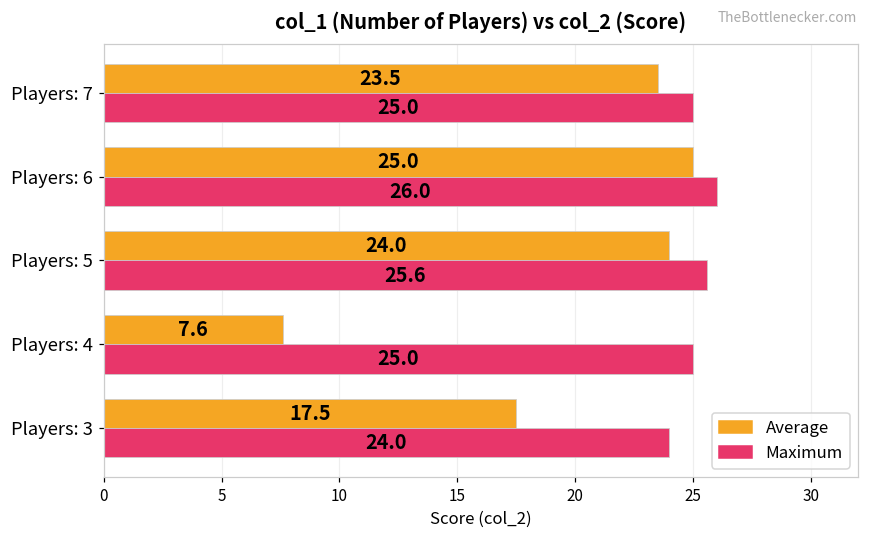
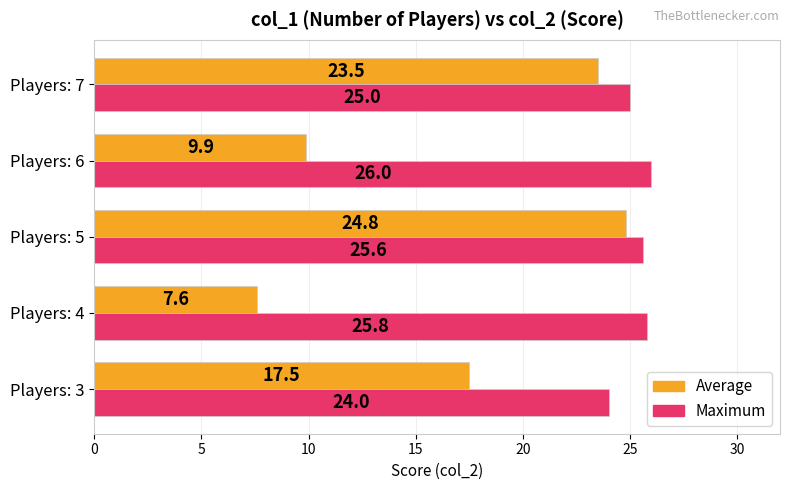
Average, Players: 6: 25.0 -> 9.9
Average, Players: 5: 24.0 -> 24.8
Maximum, Players: 4: 25.0 -> 25.8
